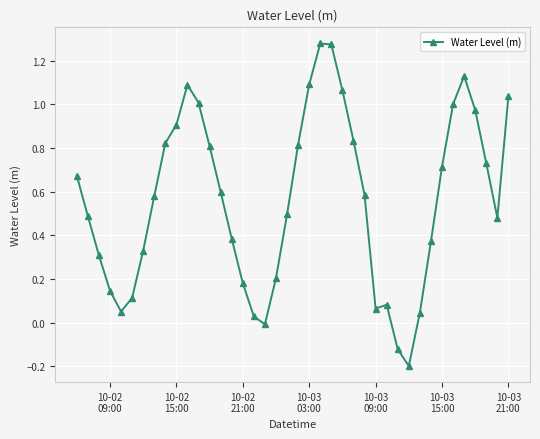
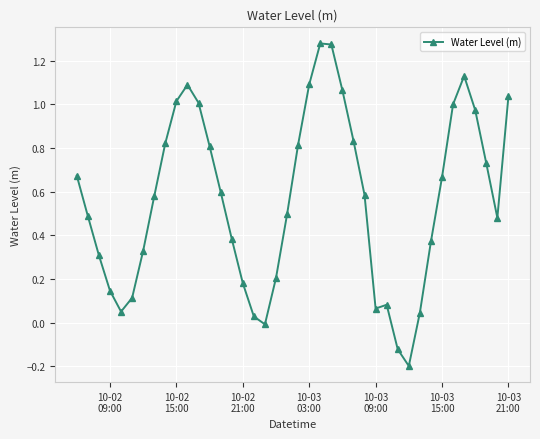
10-02 15:00: 0.91 -> 1.01
10-03 15:00: 0.71 -> 0.67
